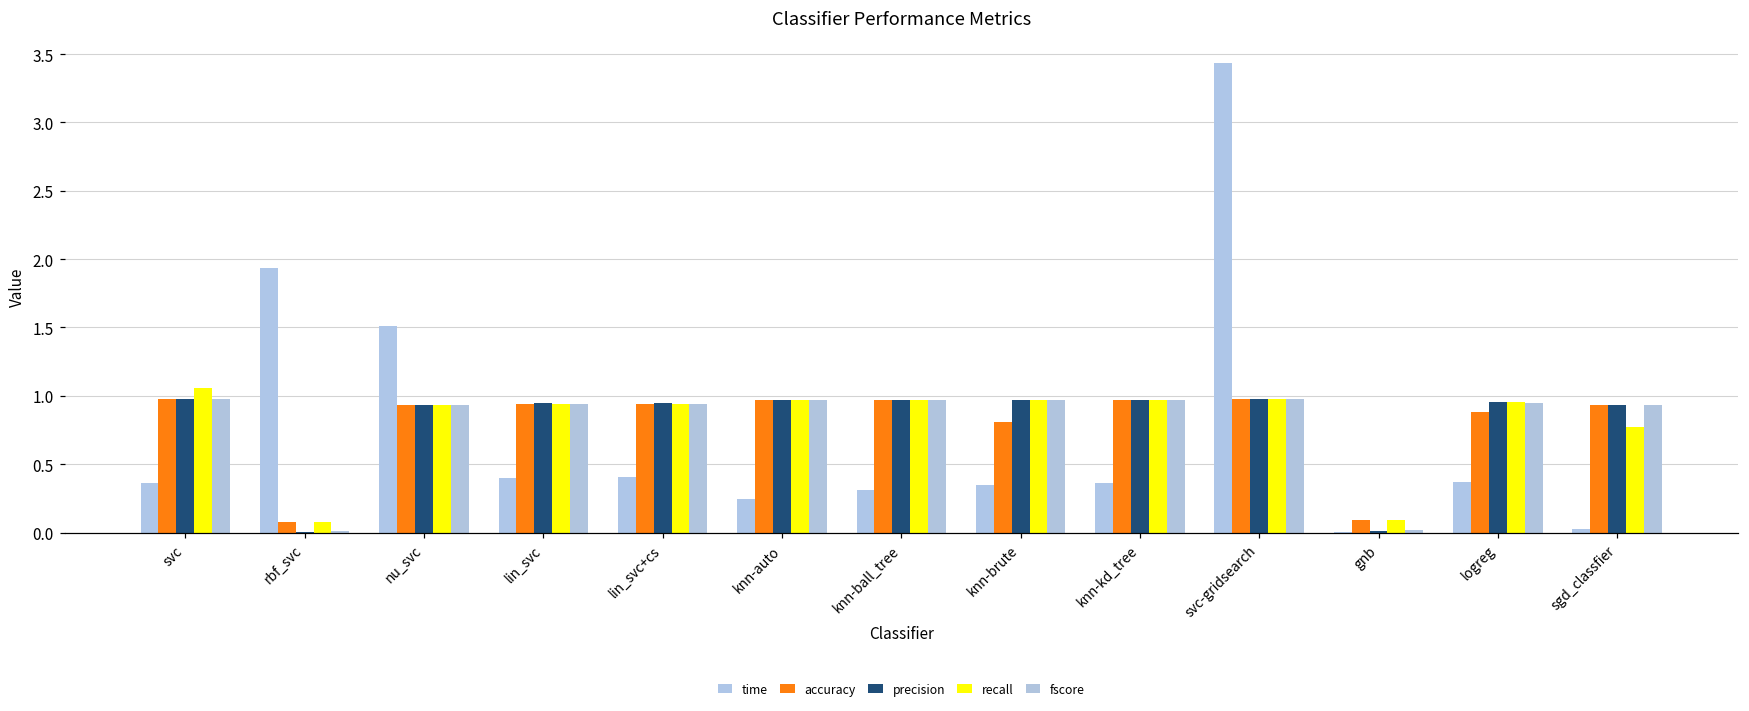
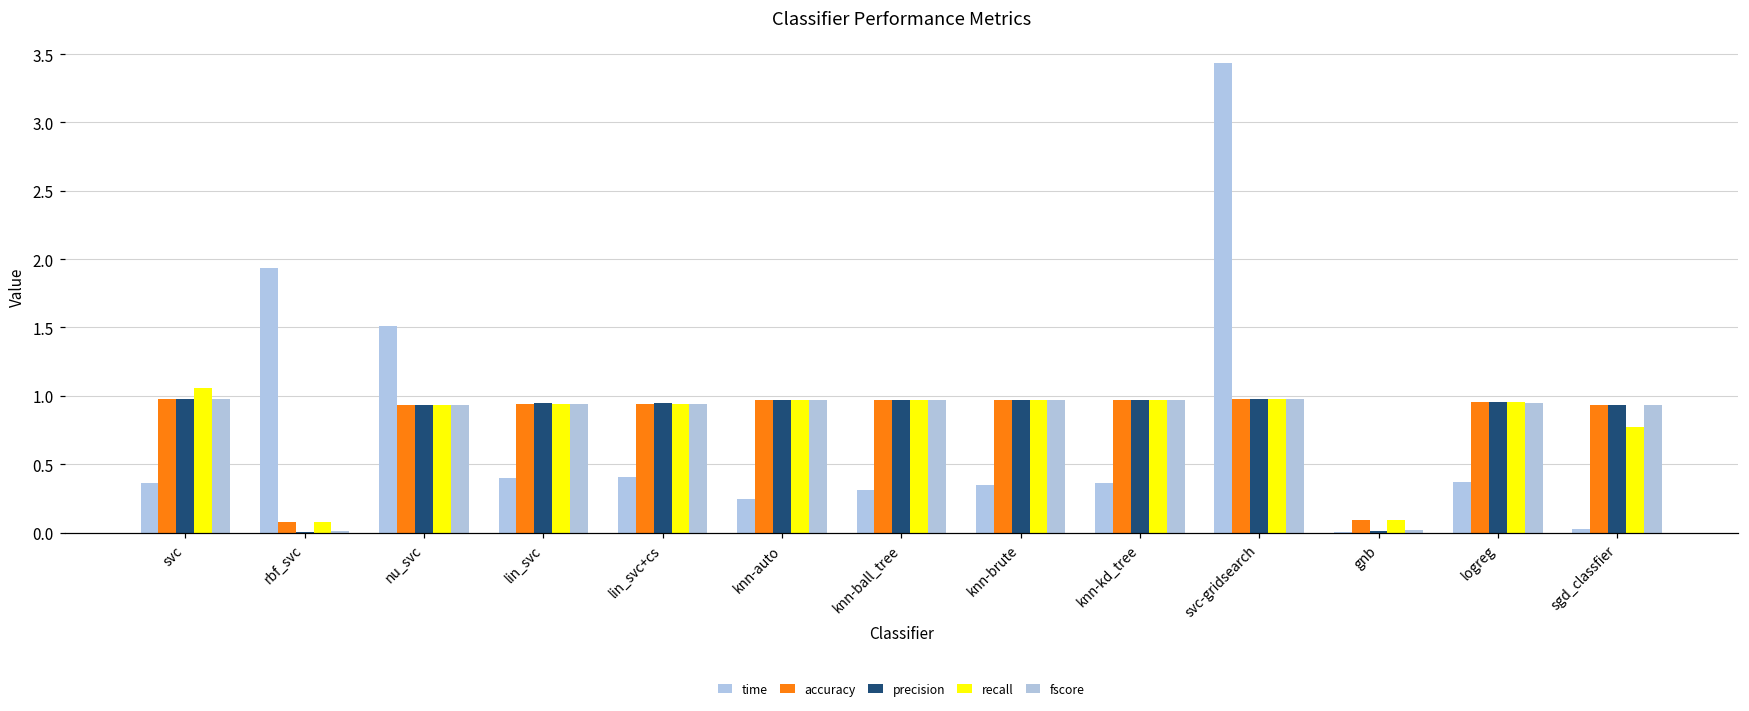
accuracy, knn-brute: 0.81 -> 0.97
accuracy, logreg: 0.88 -> 0.95
